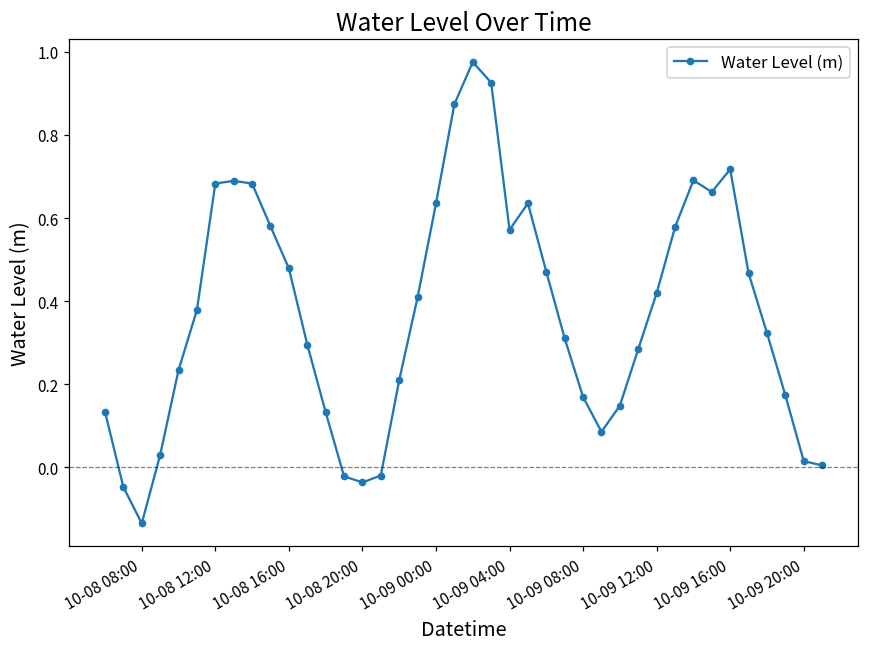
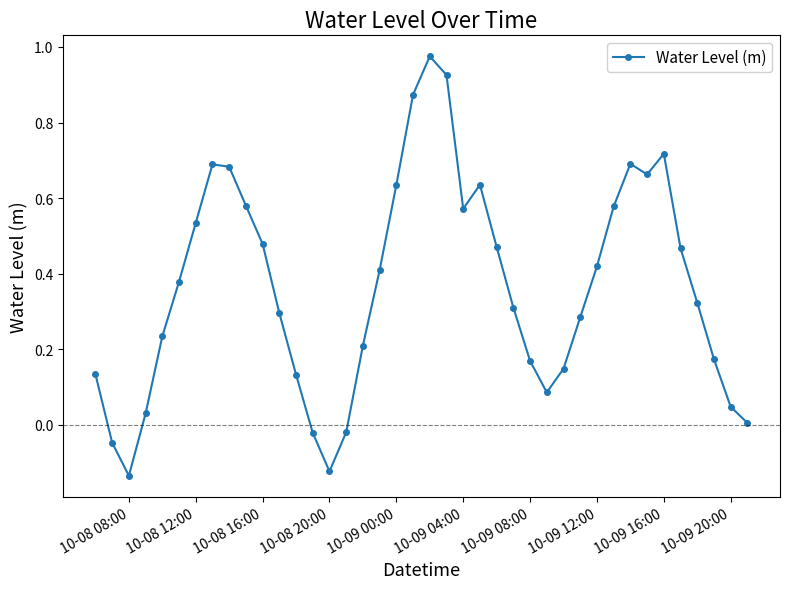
10-08 12:00: 0.68 -> 0.53
10-08 20:00: -0.04 -> -0.12
10-09 20:00: 0.02 -> 0.05
